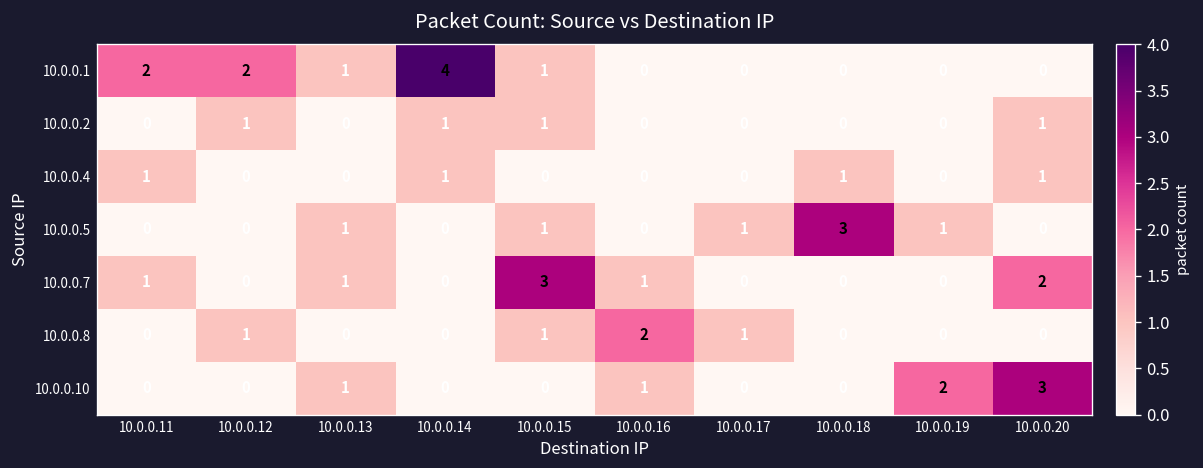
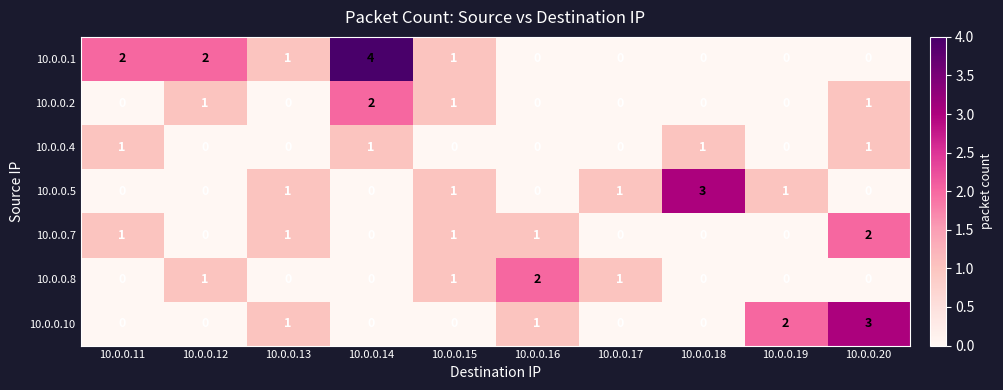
10.0.0.2, 10.0.0.14: 1 -> 2
10.0.0.7, 10.0.0.15: 3 -> 1
